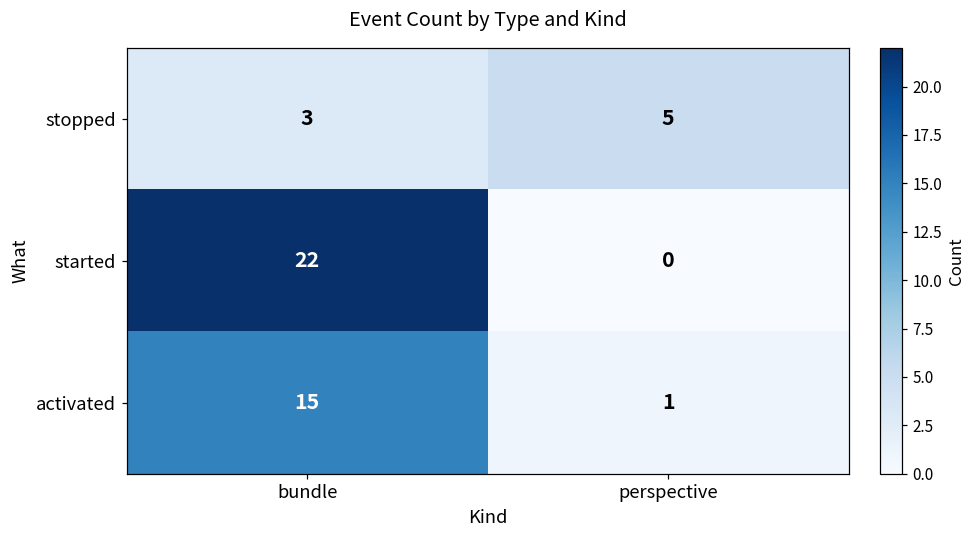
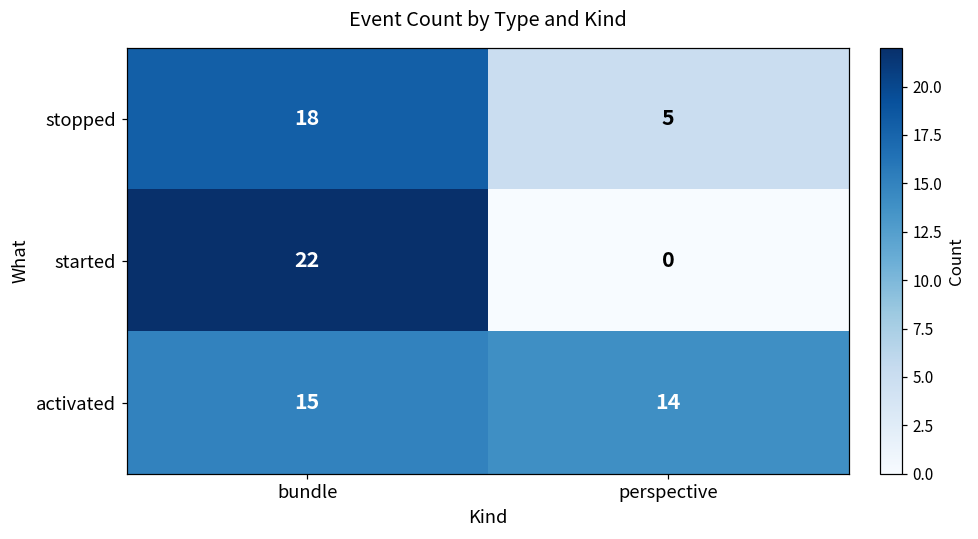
stopped, bundle: 3 -> 18
activated, perspective: 1 -> 14
